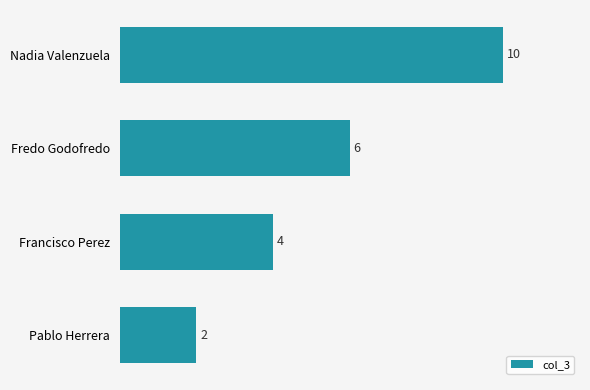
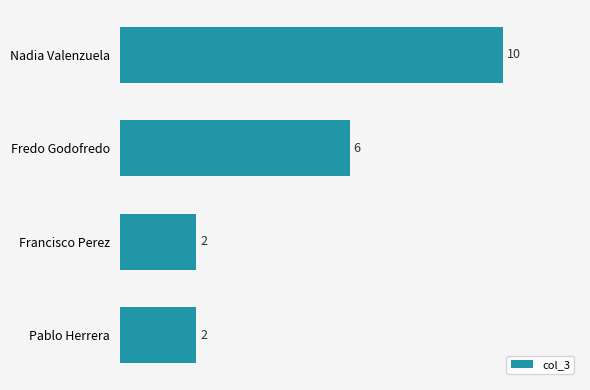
Francisco Perez: 4 -> 2
